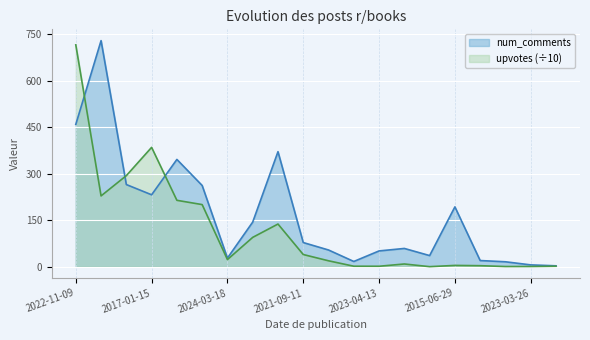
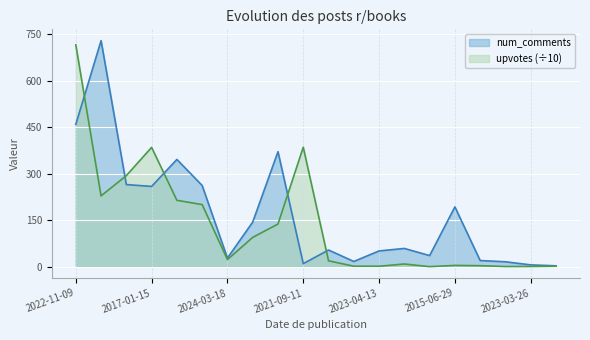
num_comments, 2017-01-15: 230 -> 260
num_comments, 2021-09-11: 80 -> 10
upvotes (÷10), 2021-09-11: 40 -> 390
